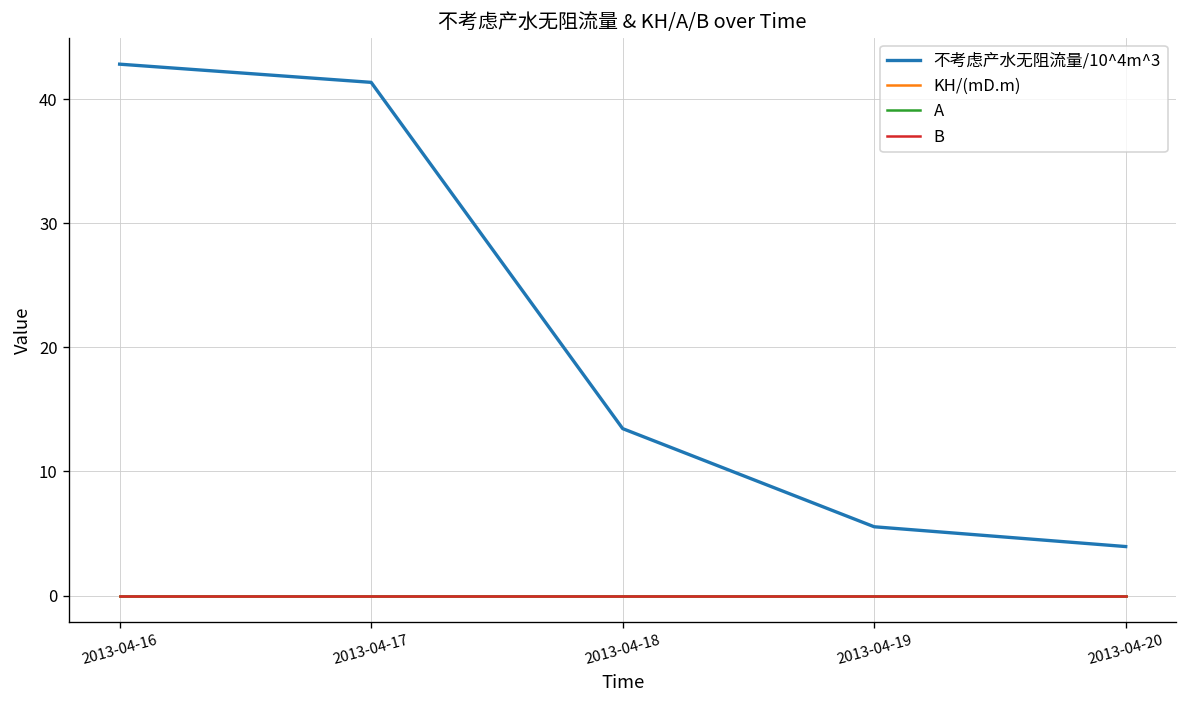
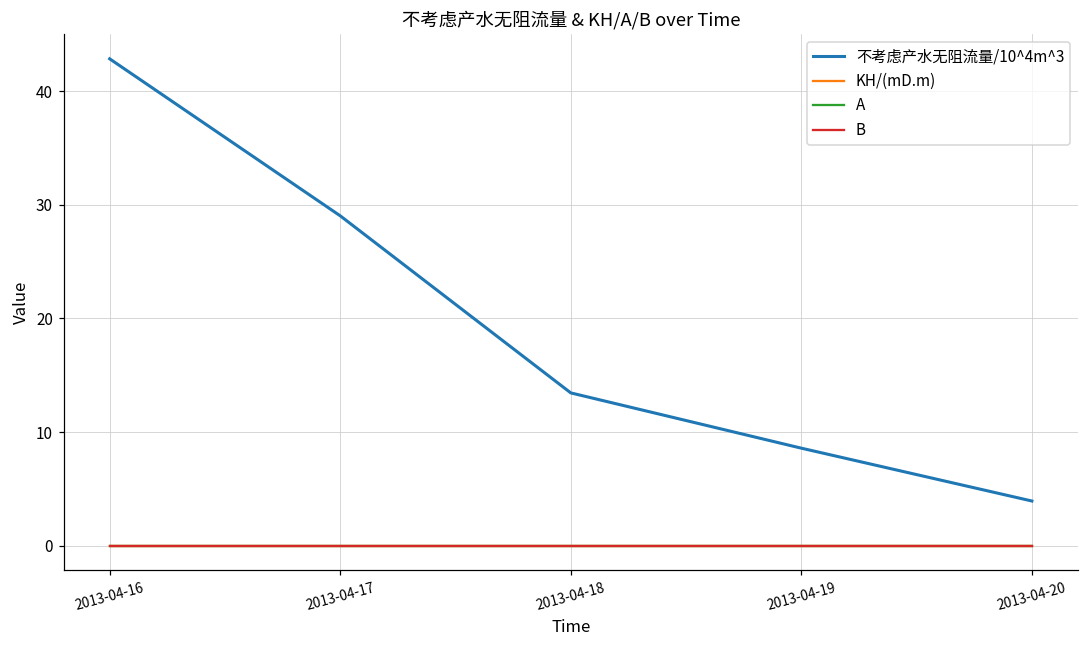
不考虑产水无阻流量/10^4m^3, 2013-04-17: 41.4 -> 29.0
不考虑产水无阻流量/10^4m^3, 2013-04-19: 5.5 -> 8.6
